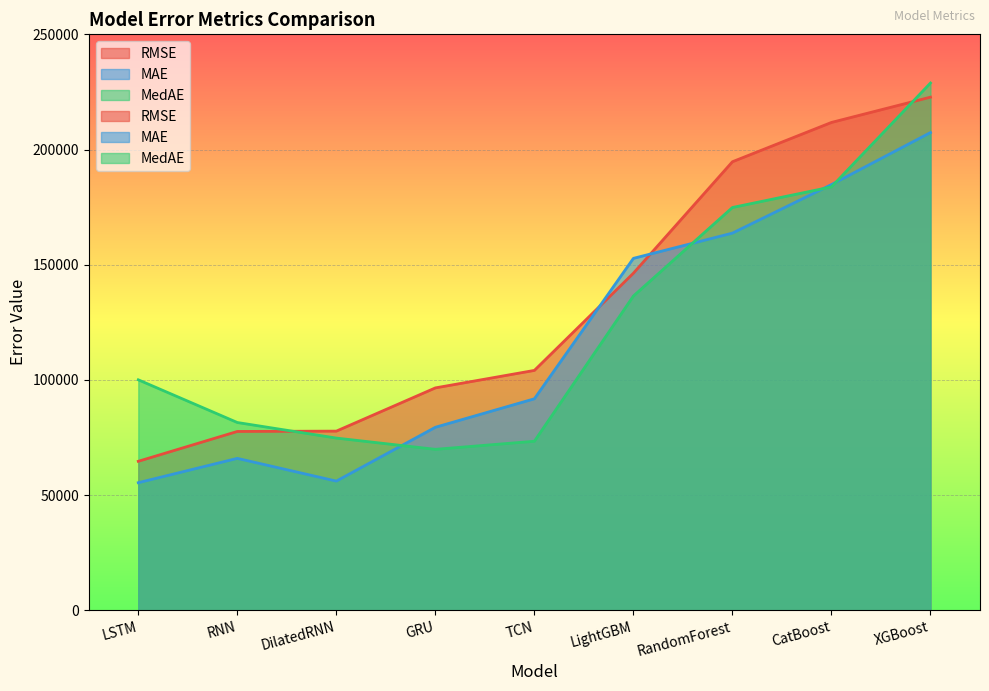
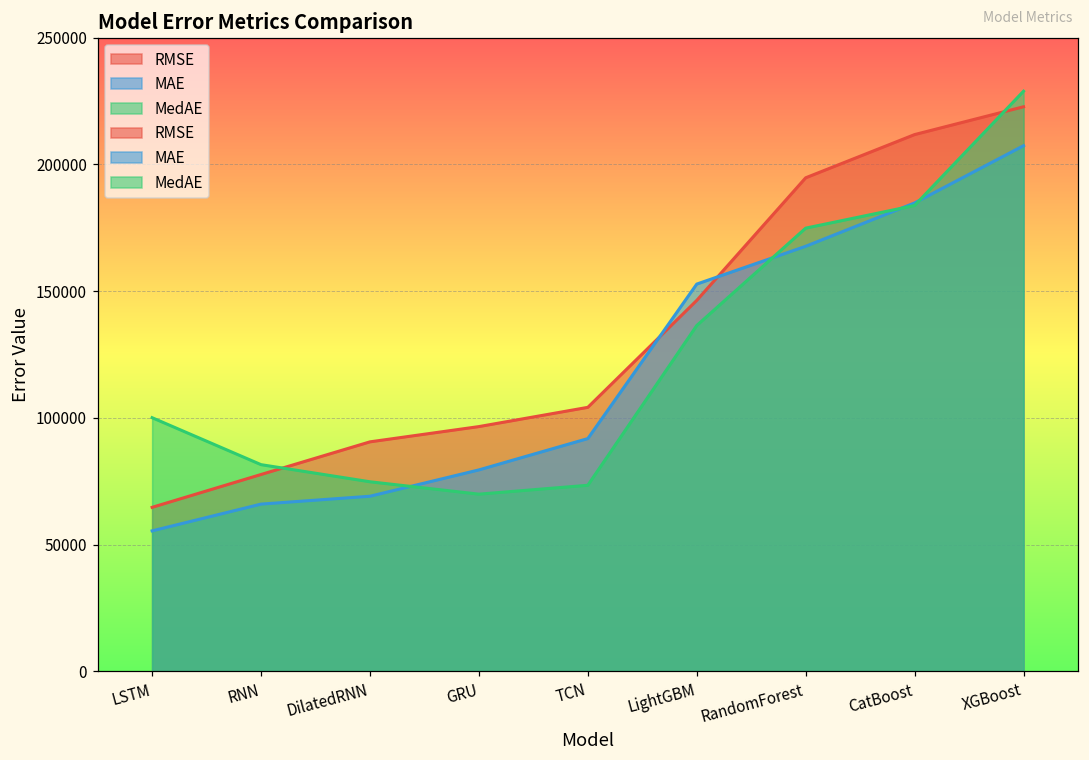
RMSE, DilatedRNN: 78000 -> 91000
MAE, DilatedRNN: 56000 -> 69000
MAE, RandomForest: 164000 -> 168000
